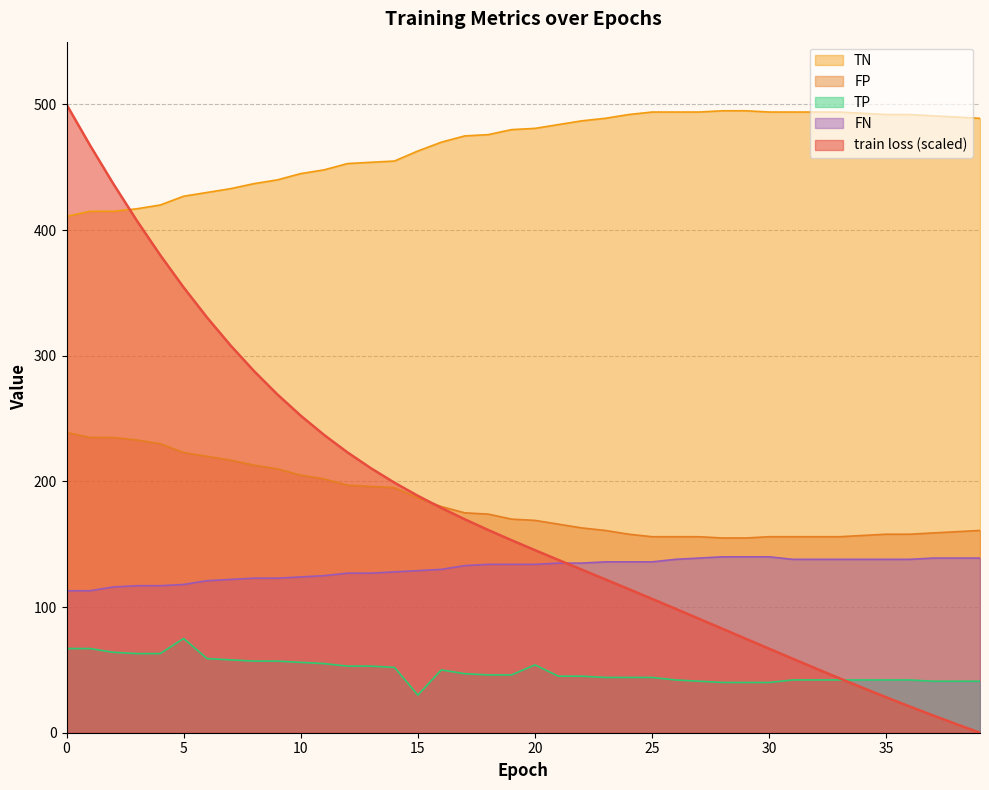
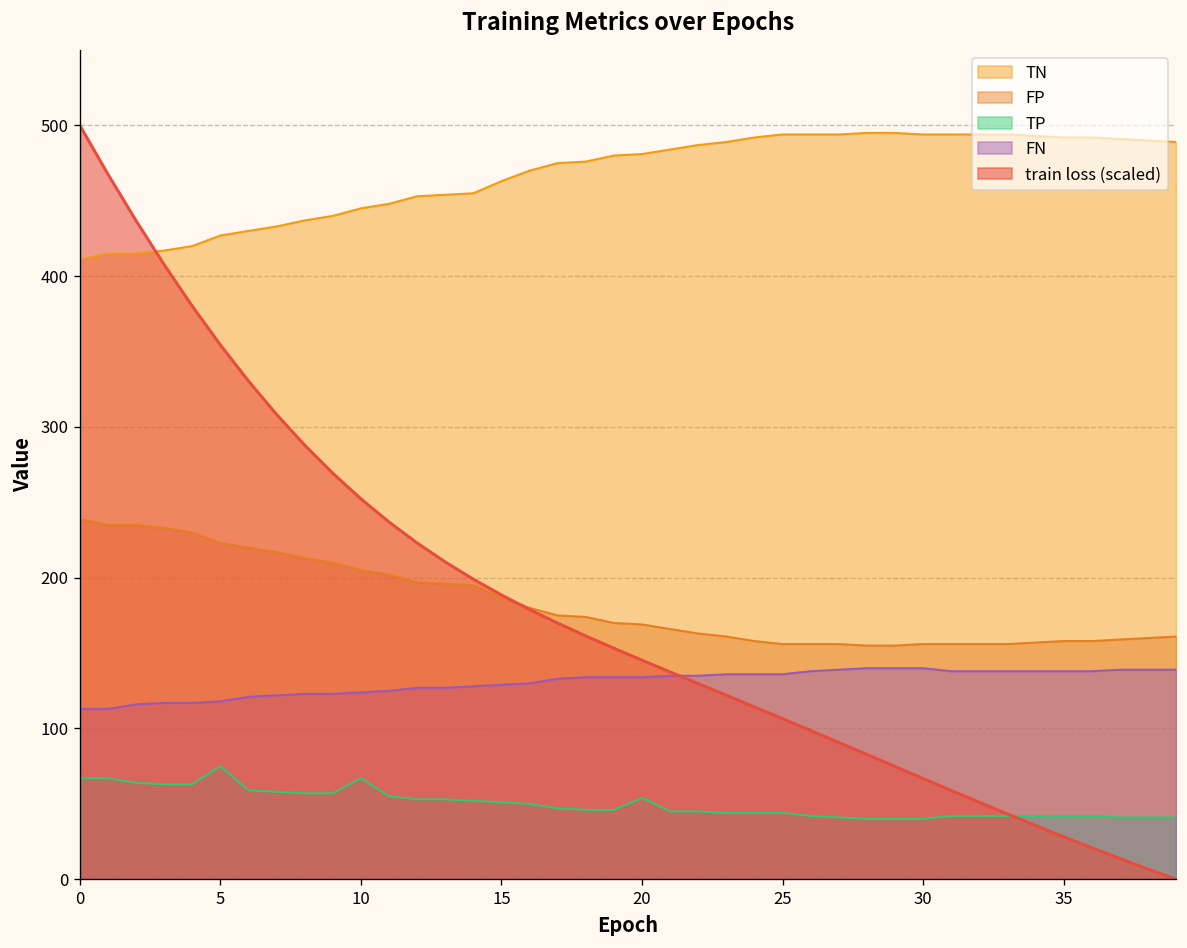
TP, 10: 56 -> 67
TP, 15: 30 -> 51
